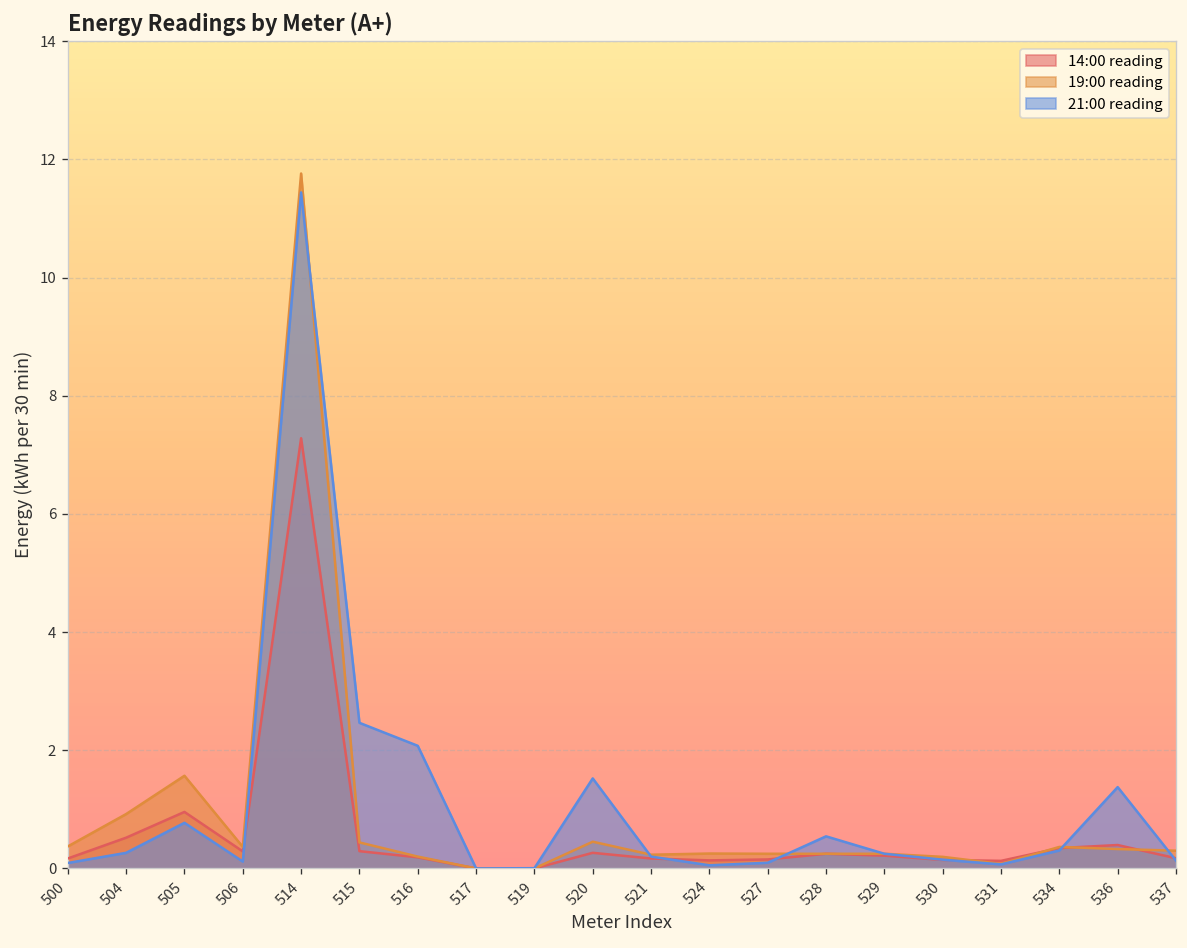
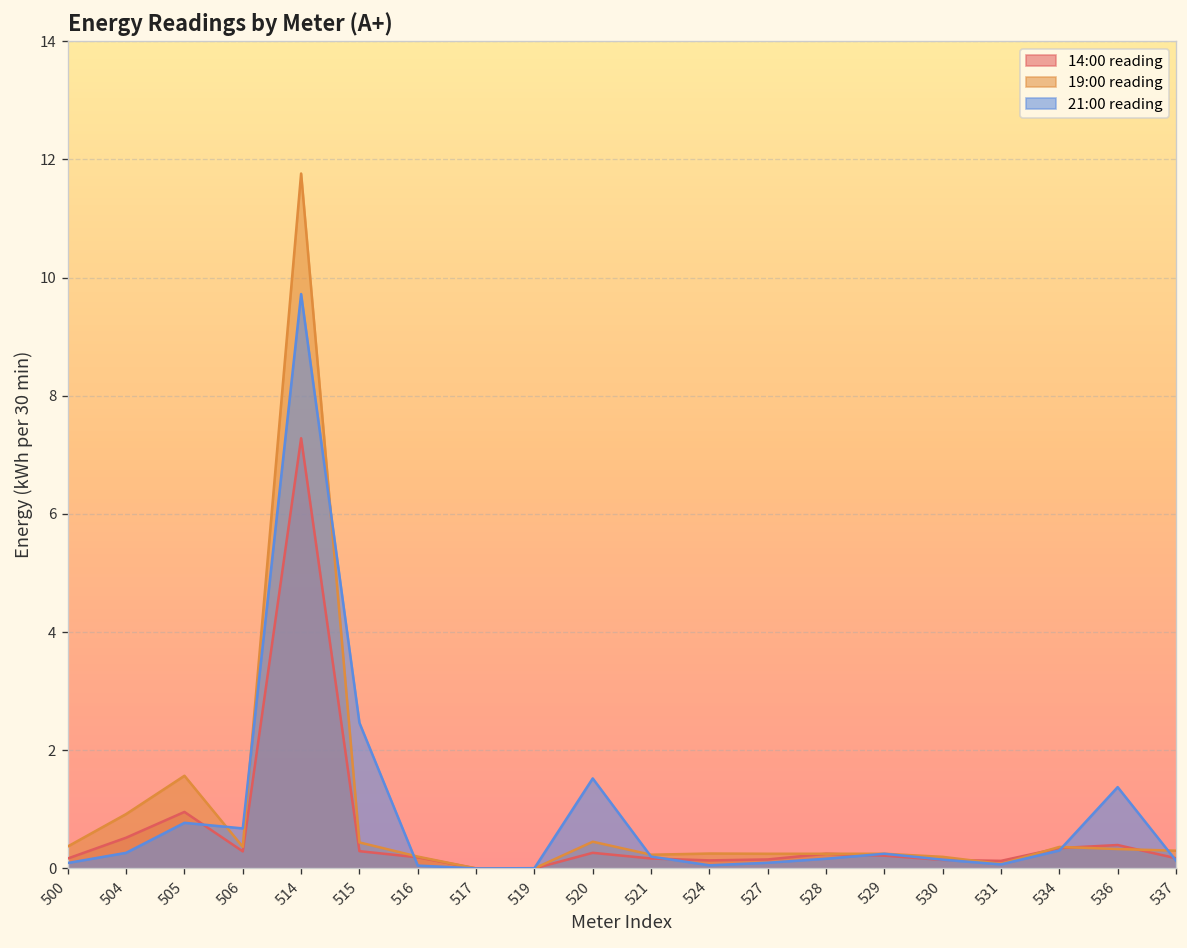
21:00 reading, 506: 0.1 -> 0.7
21:00 reading, 514: 11.4 -> 9.7
21:00 reading, 516: 2.1 -> 0.0
21:00 reading, 528: 0.5 -> 0.2
